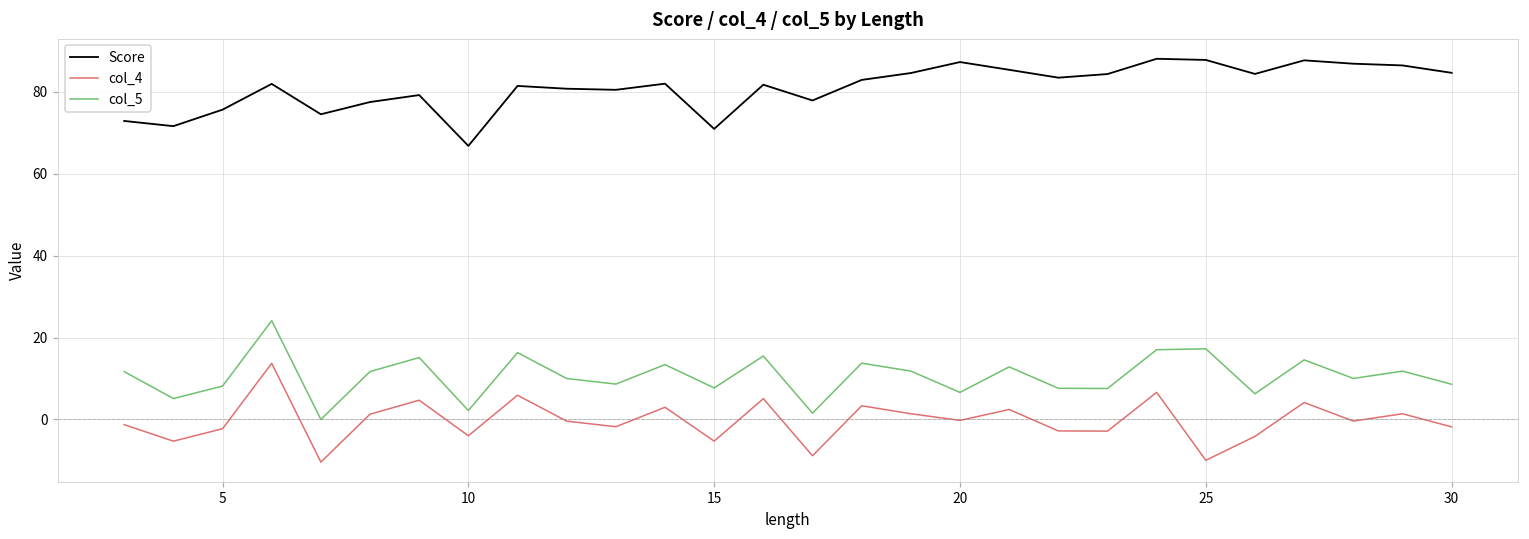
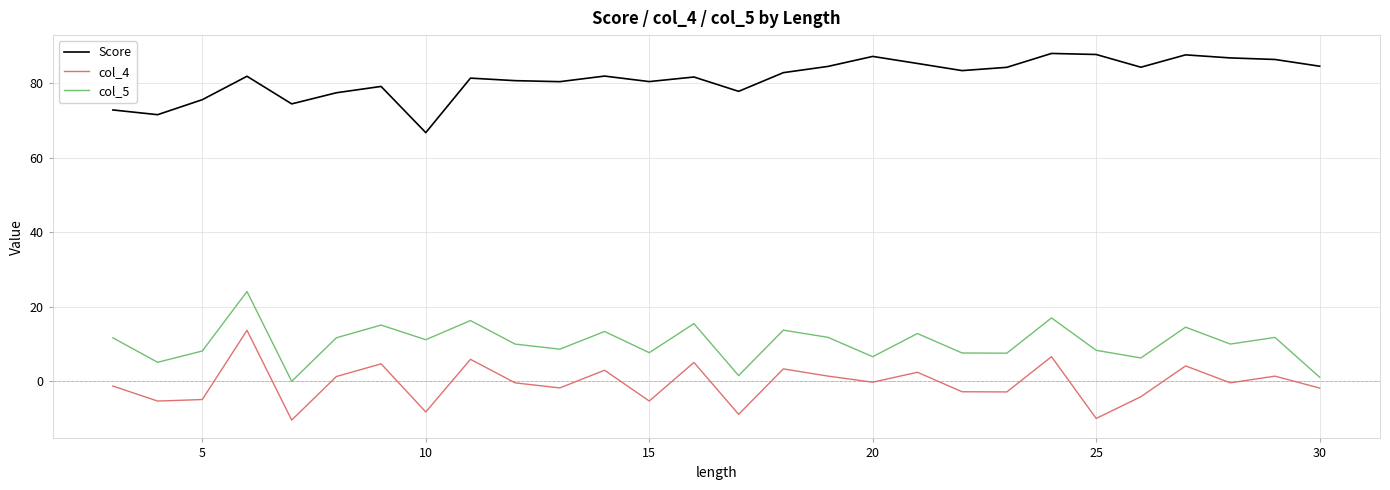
col_4, 5: -2 -> -5
col_4, 10: -4 -> -8
col_5, 10: 2 -> 11
Score, 15: 71 -> 81
col_5, 25: 17 -> 8
col_5, 30: 9 -> 1
